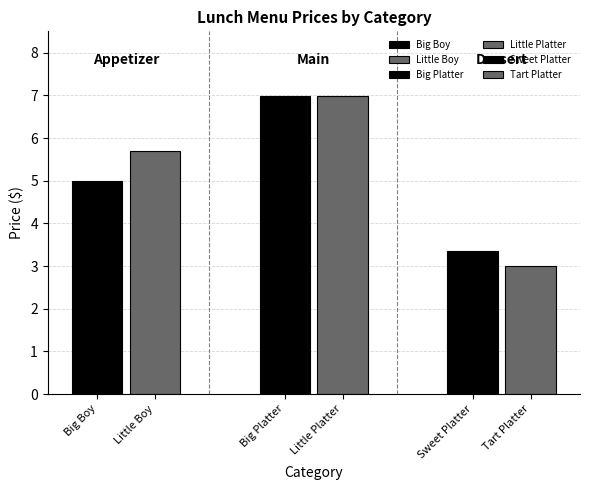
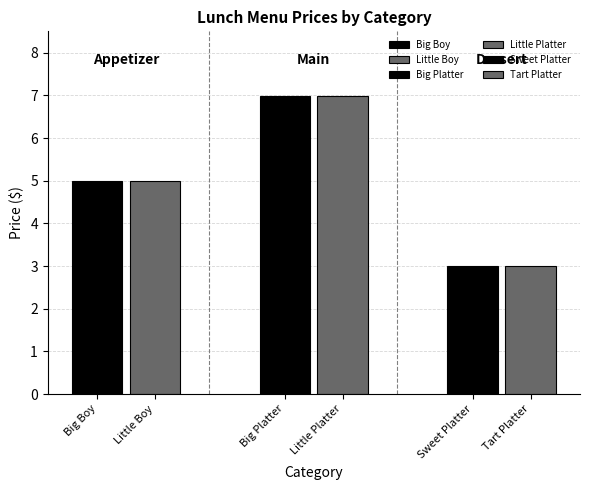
Little Boy: 5.7 -> 5.0
Sweet Platter: 3.4 -> 3.0
